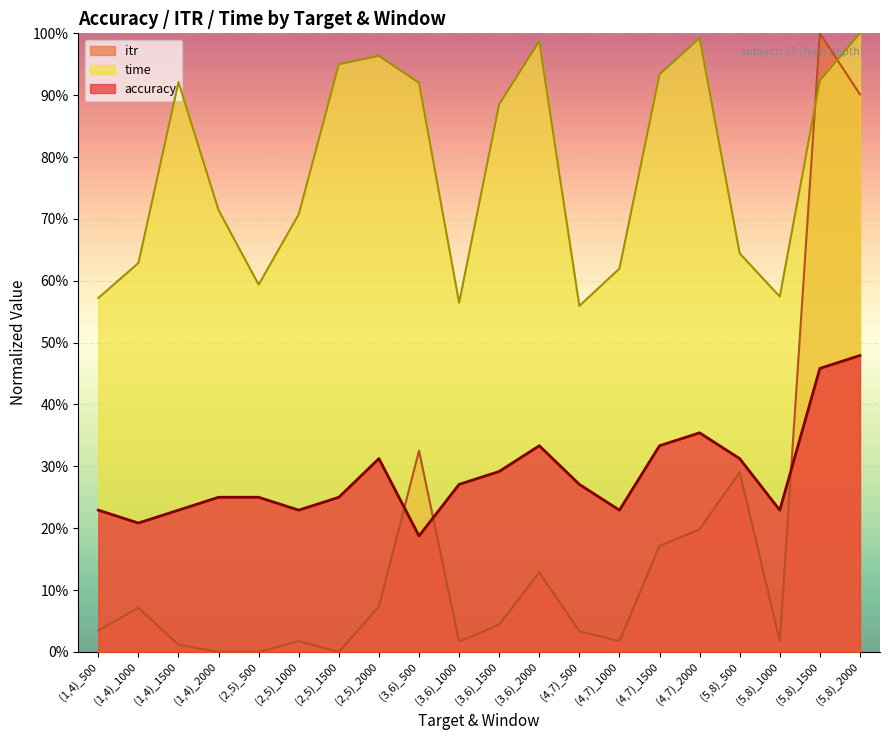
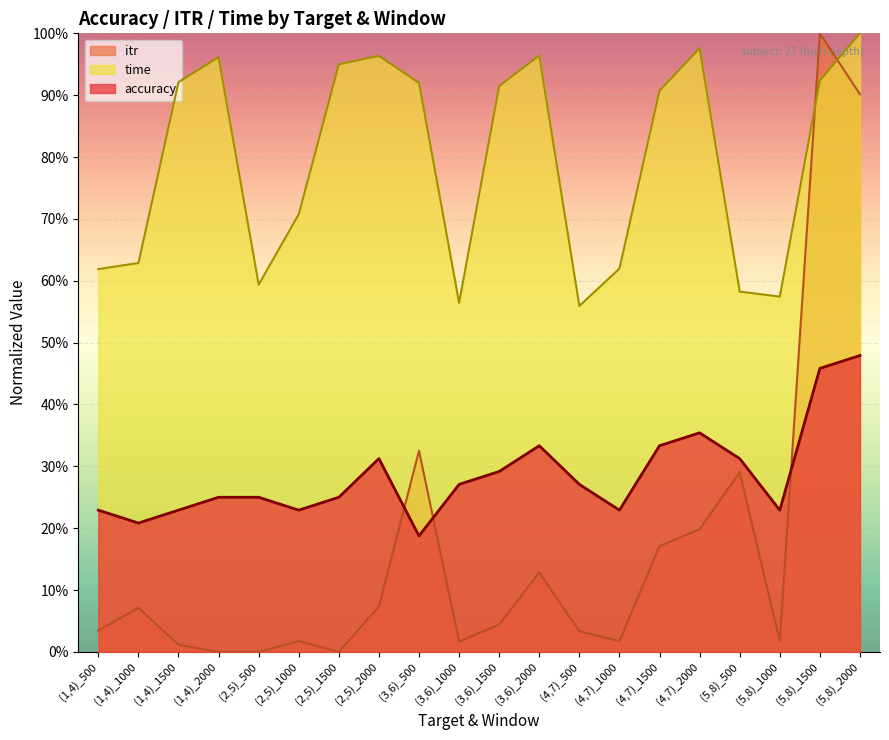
time, (1,4)_500: 57% -> 62%
time, (1,4)_2000: 71% -> 96%
time, (3,6)_1500: 89% -> 91%
time, (3,6)_2000: 99% -> 96%
time, (4,7)_1500: 93% -> 91%
time, (4,7)_2000: 99% -> 98%
time, (5,8)_500: 64% -> 58%
